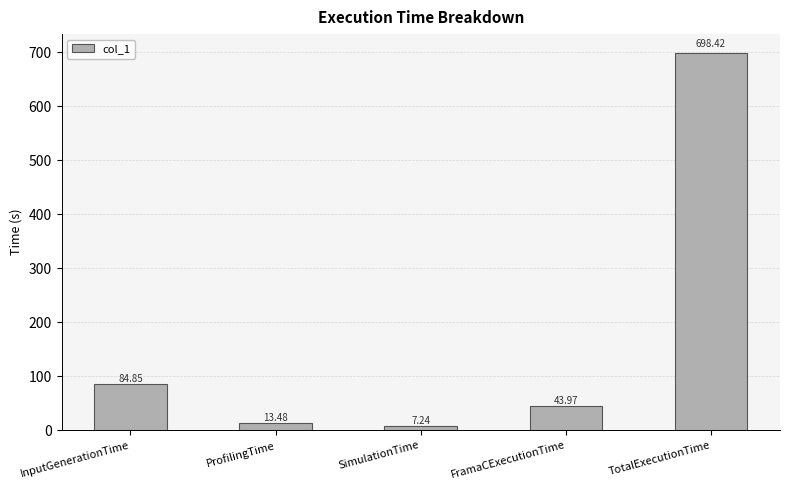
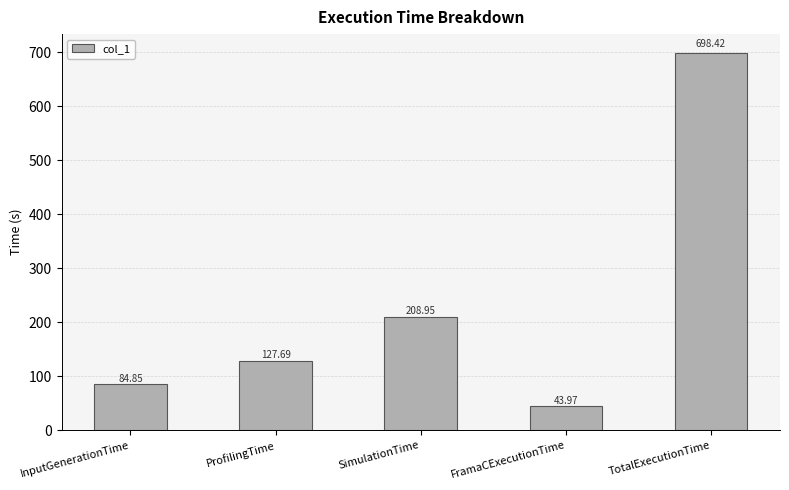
ProfilingTime: 13.48 -> 127.69
SimulationTime: 7.24 -> 208.95
